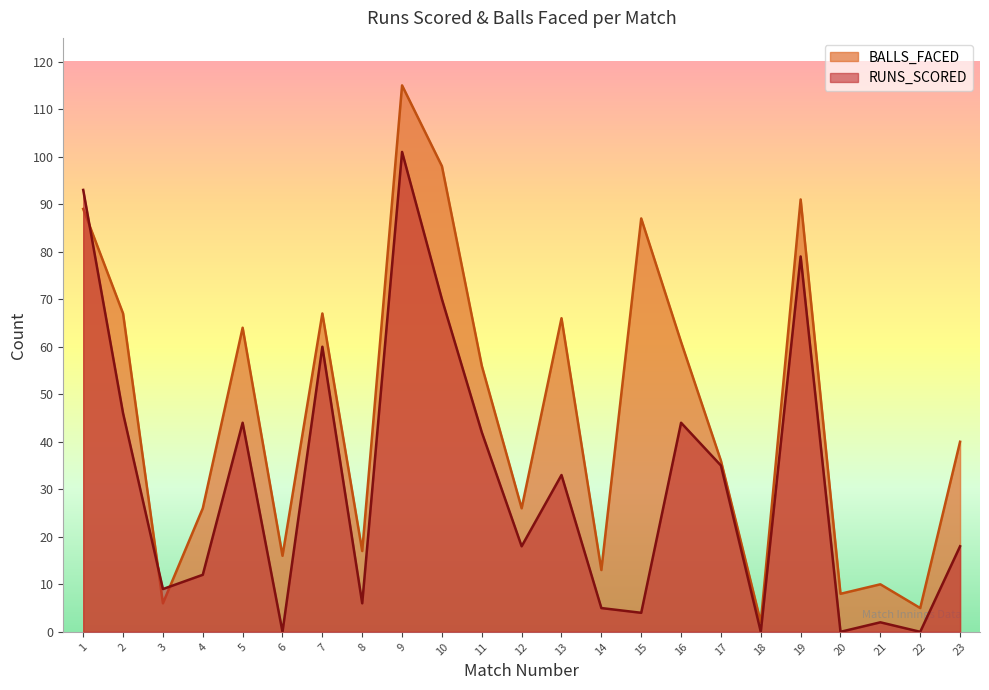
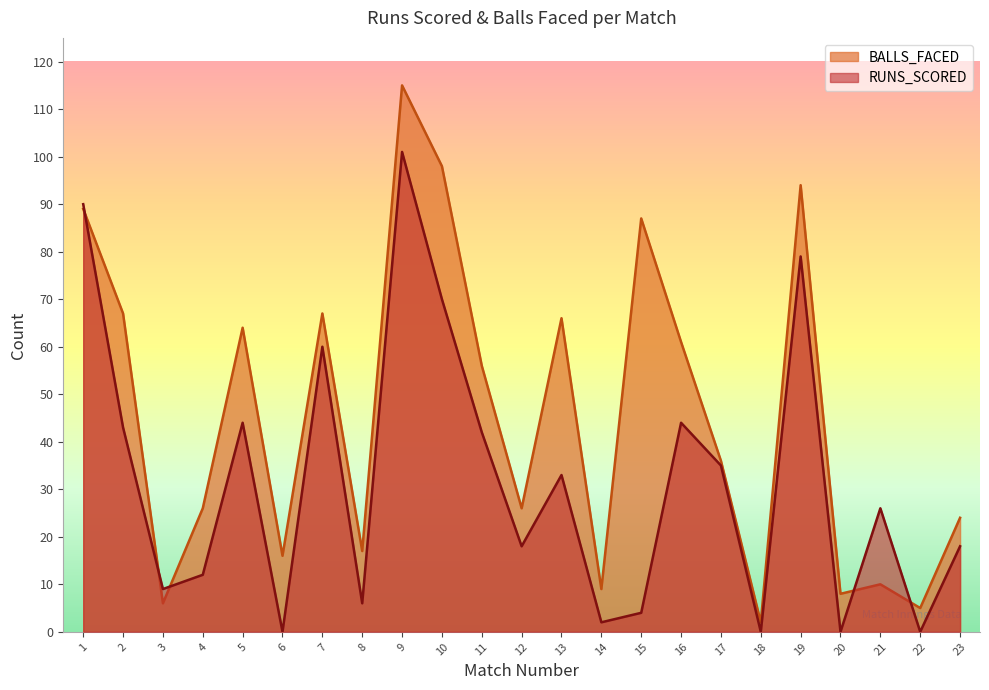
RUNS_SCORED, 1: 93 -> 90
RUNS_SCORED, 2: 46 -> 43
BALLS_FACED, 14: 13 -> 9
RUNS_SCORED, 14: 5 -> 2
BALLS_FACED, 19: 91 -> 94
RUNS_SCORED, 21: 2 -> 26
BALLS_FACED, 23: 40 -> 24
